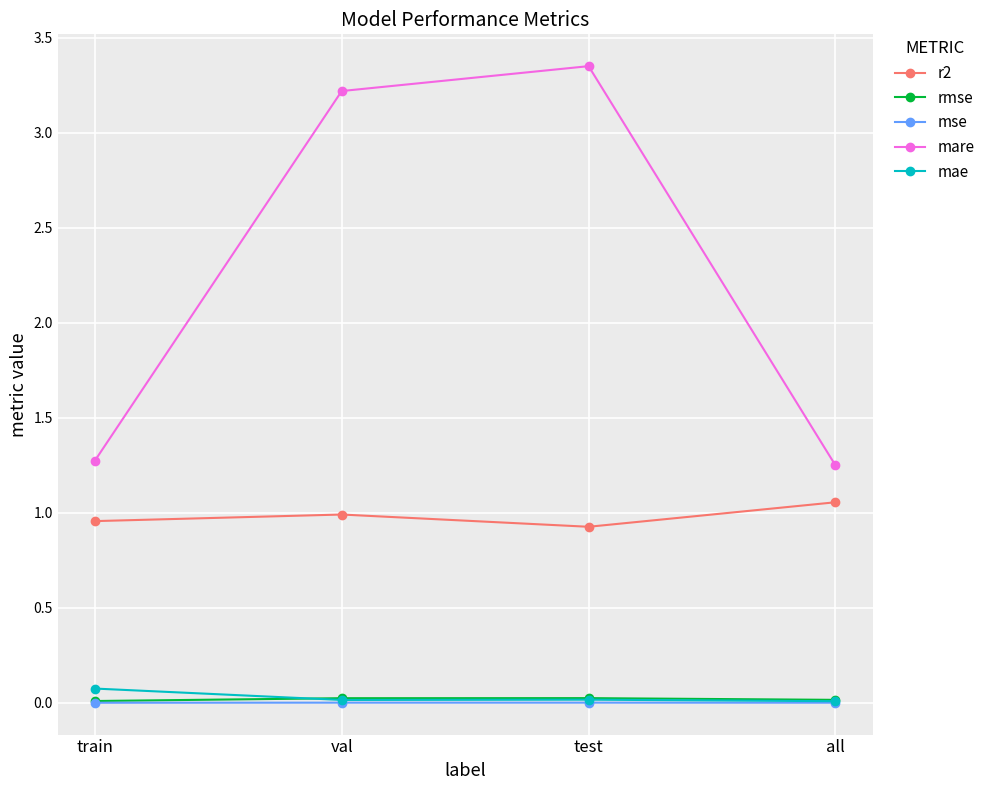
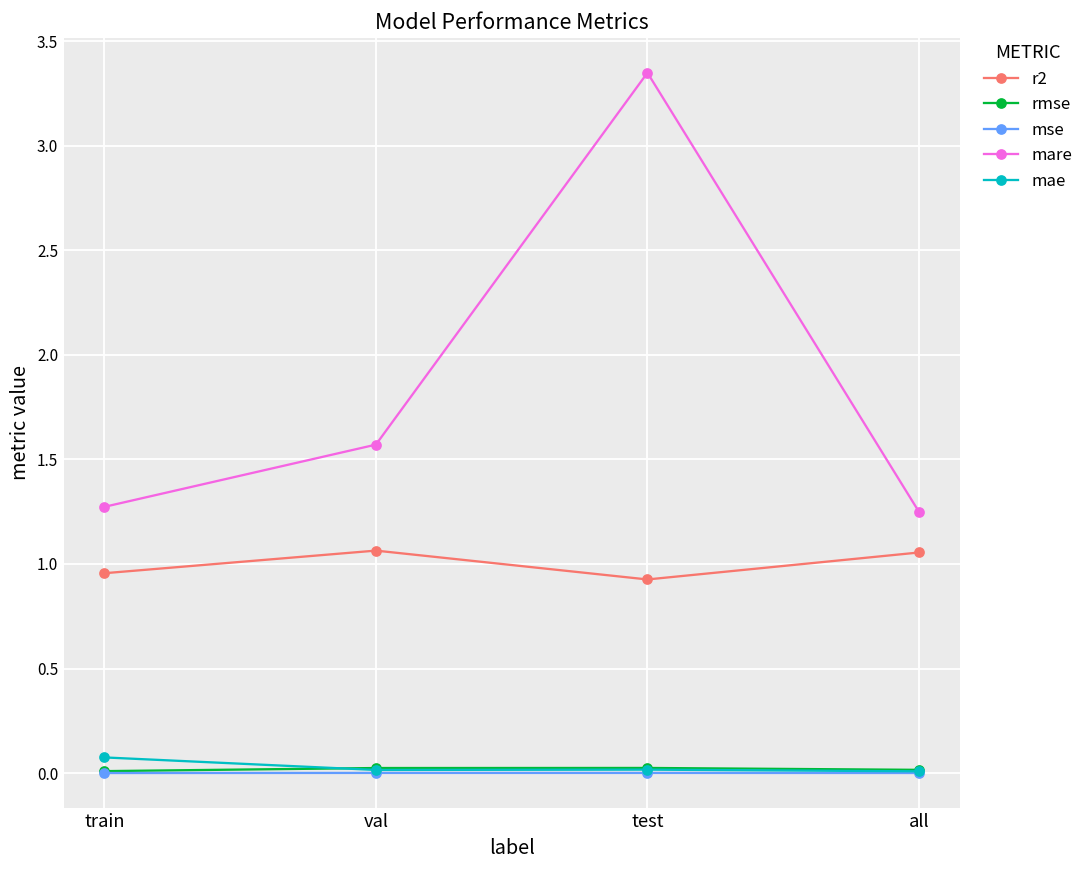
r2, val: 0.99 -> 1.06
mare, val: 3.22 -> 1.57
